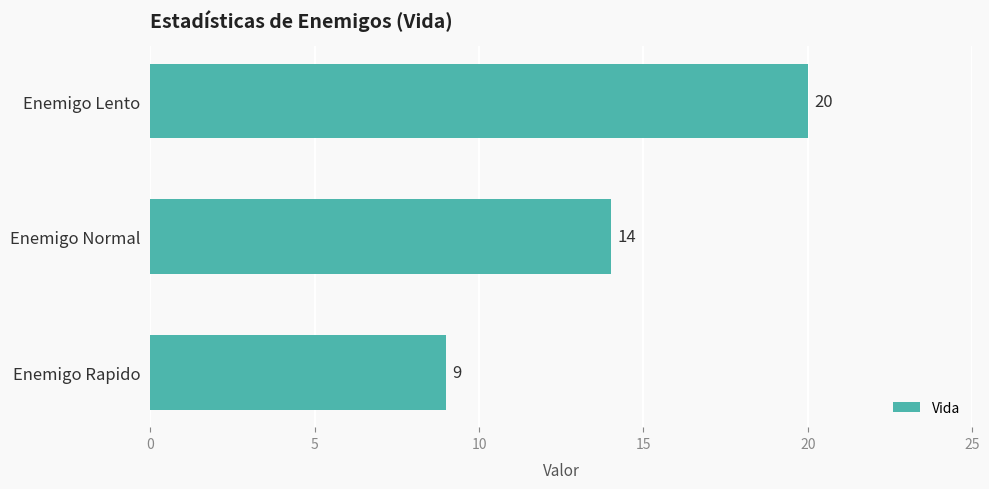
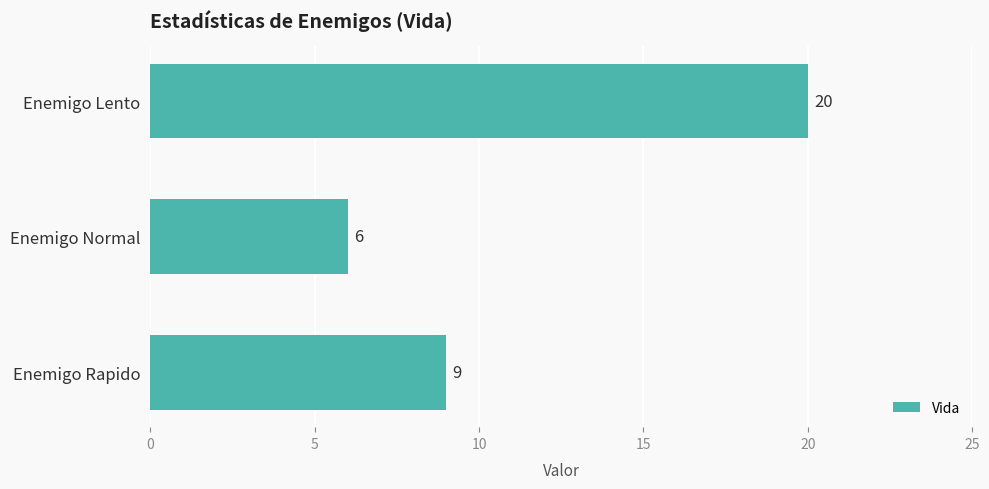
Enemigo Normal: 14 -> 6
